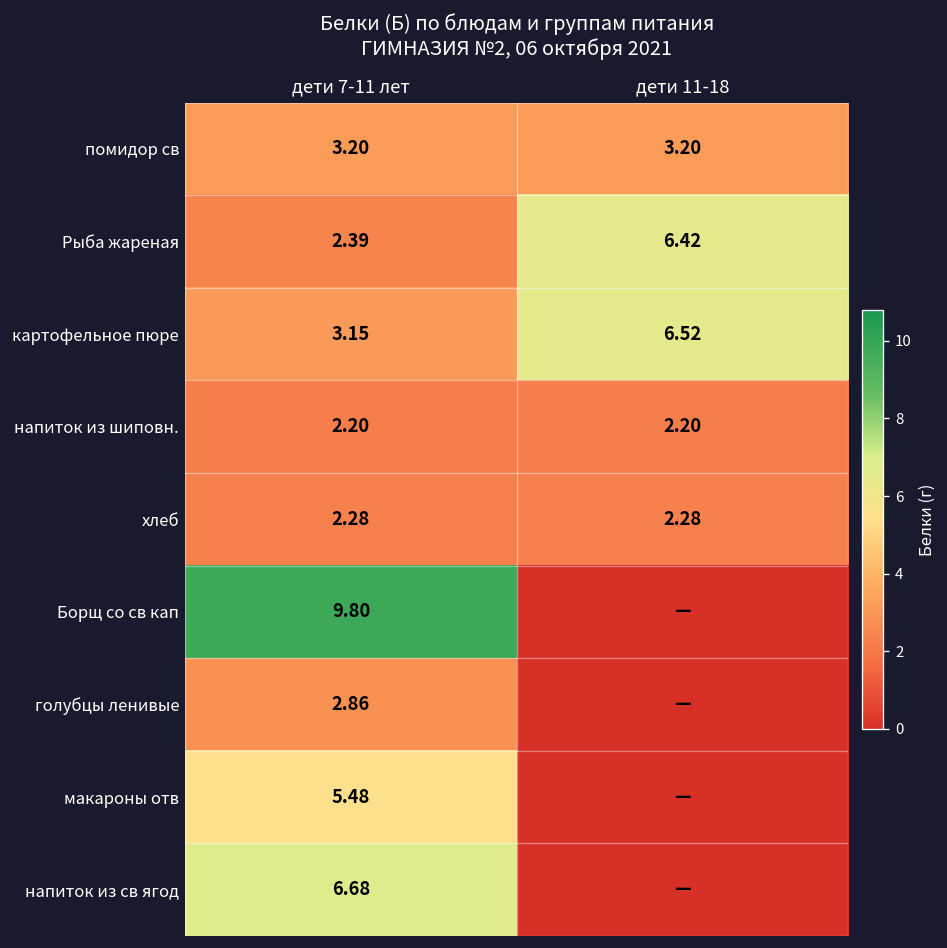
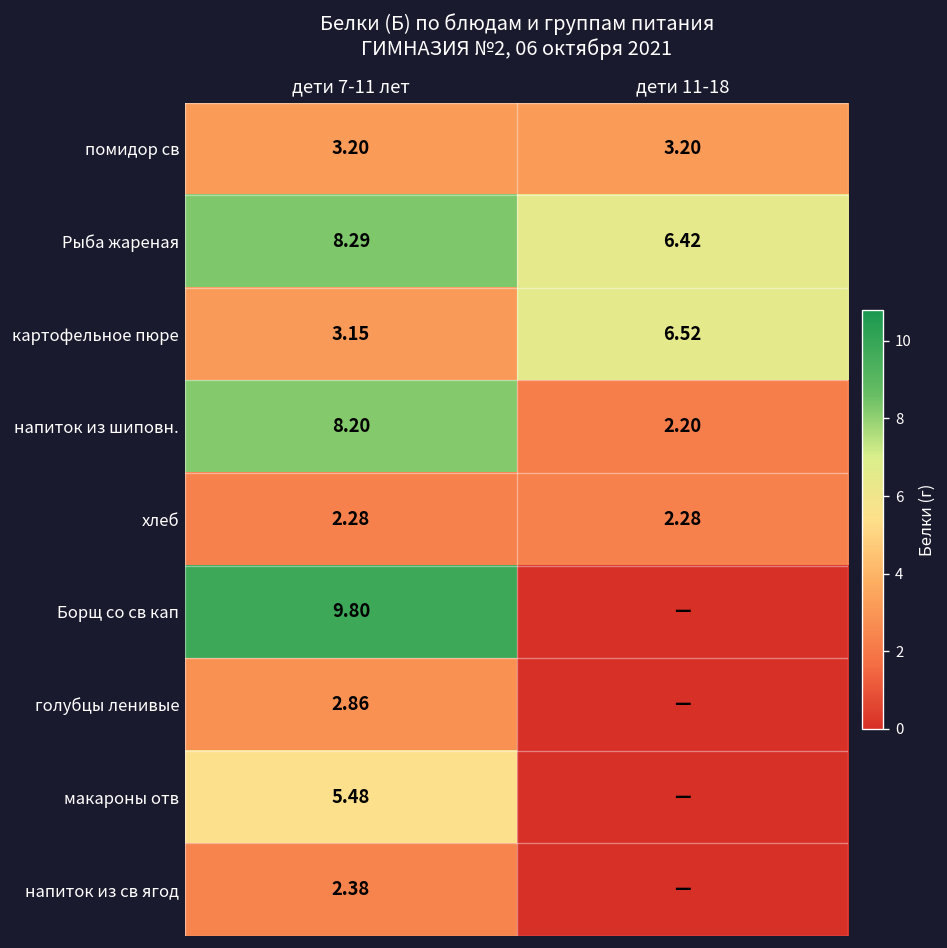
Рыба жареная, дети 7-11 лет: 2.39 -> 8.29
напиток из шиповн., дети 7-11 лет: 2.20 -> 8.20
напиток из св ягод, дети 7-11 лет: 6.68 -> 2.38
